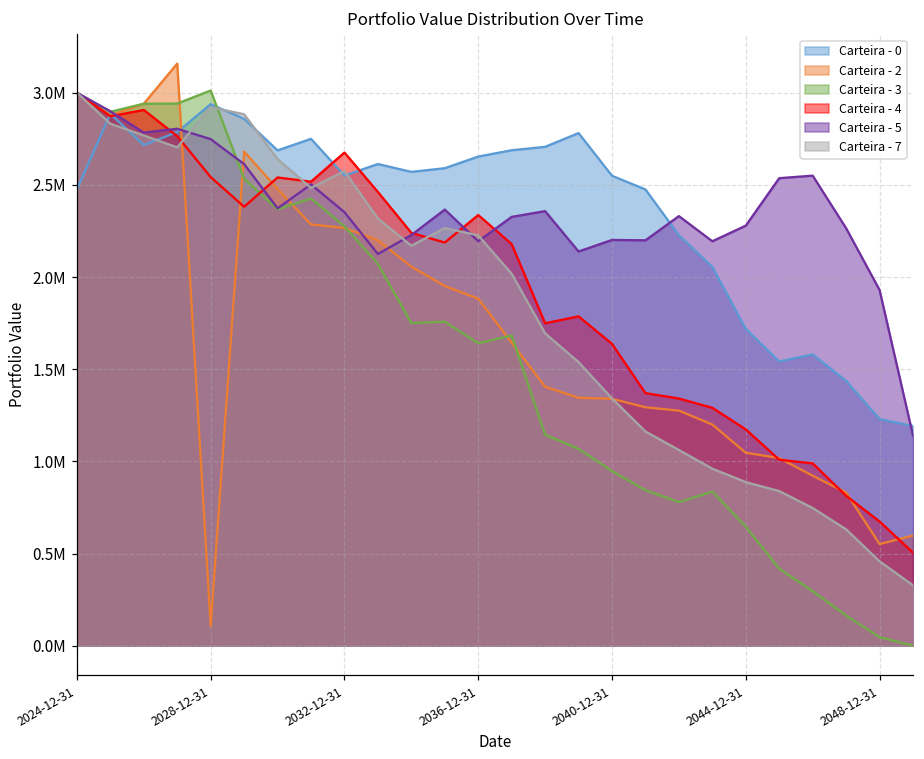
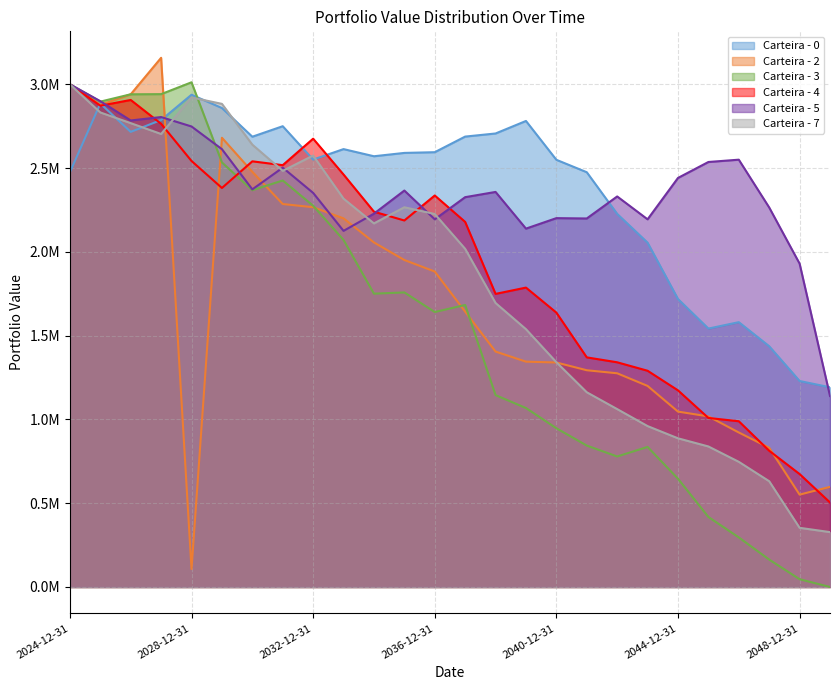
Carteira - 0, 2036-12-31: 2650000 -> 2590000
Carteira - 5, 2044-12-31: 2280000 -> 2440000
Carteira - 7, 2048-12-31: 460000 -> 350000
